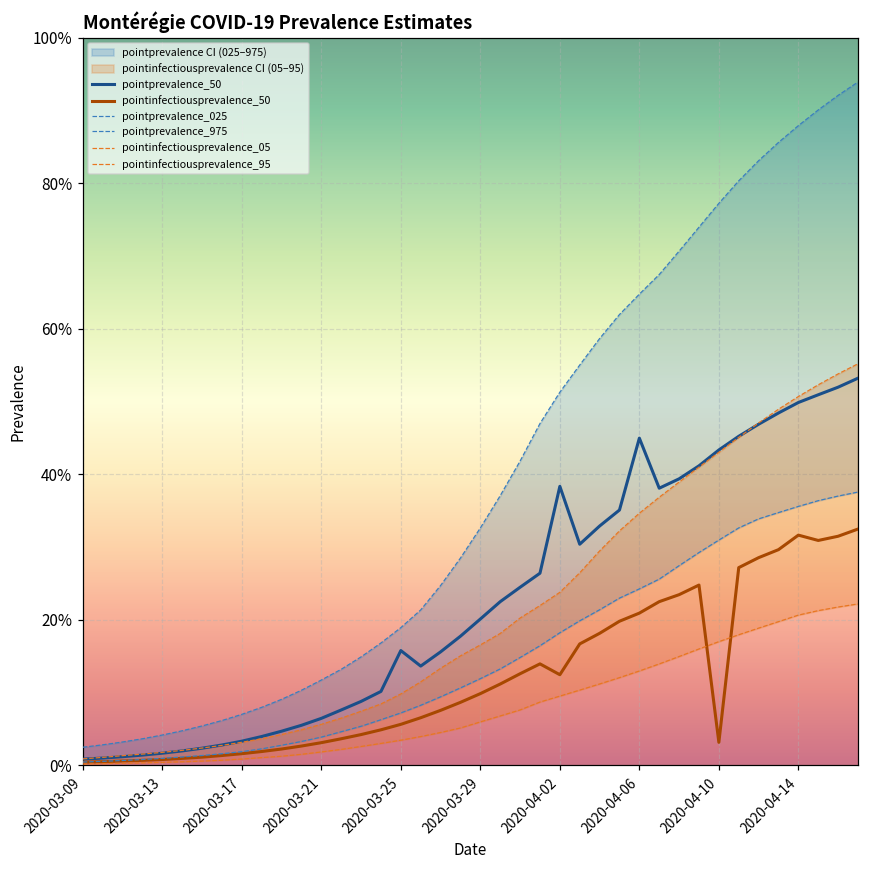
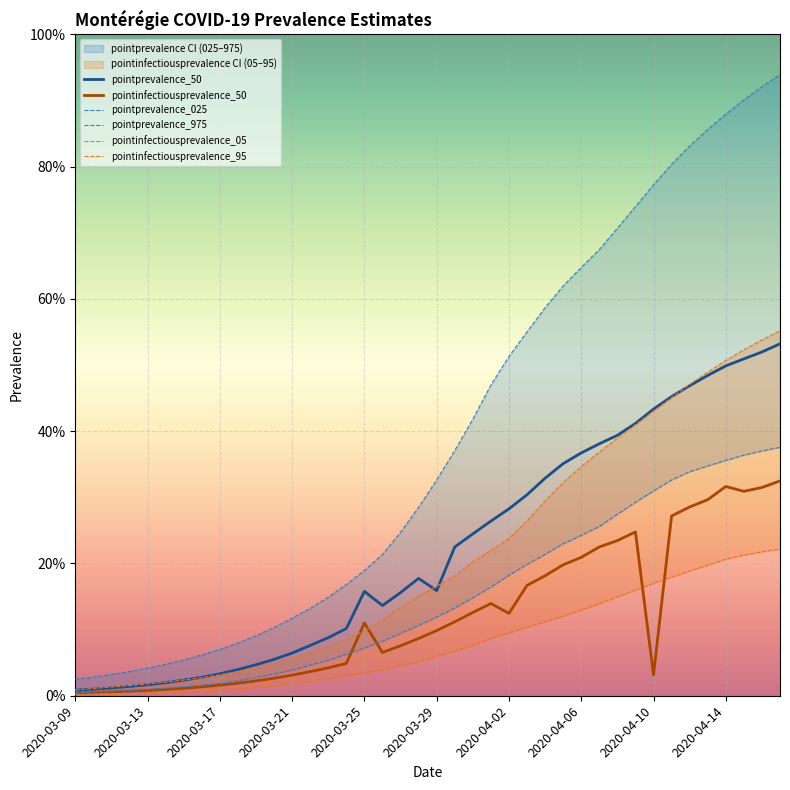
pointinfectiousprevalence_50, 2020-03-25: 6% -> 11%
pointprevalence_50, 2020-03-29: 20% -> 16%
pointprevalence_50, 2020-04-02: 38% -> 28%
pointprevalence_50, 2020-04-06: 45% -> 37%
